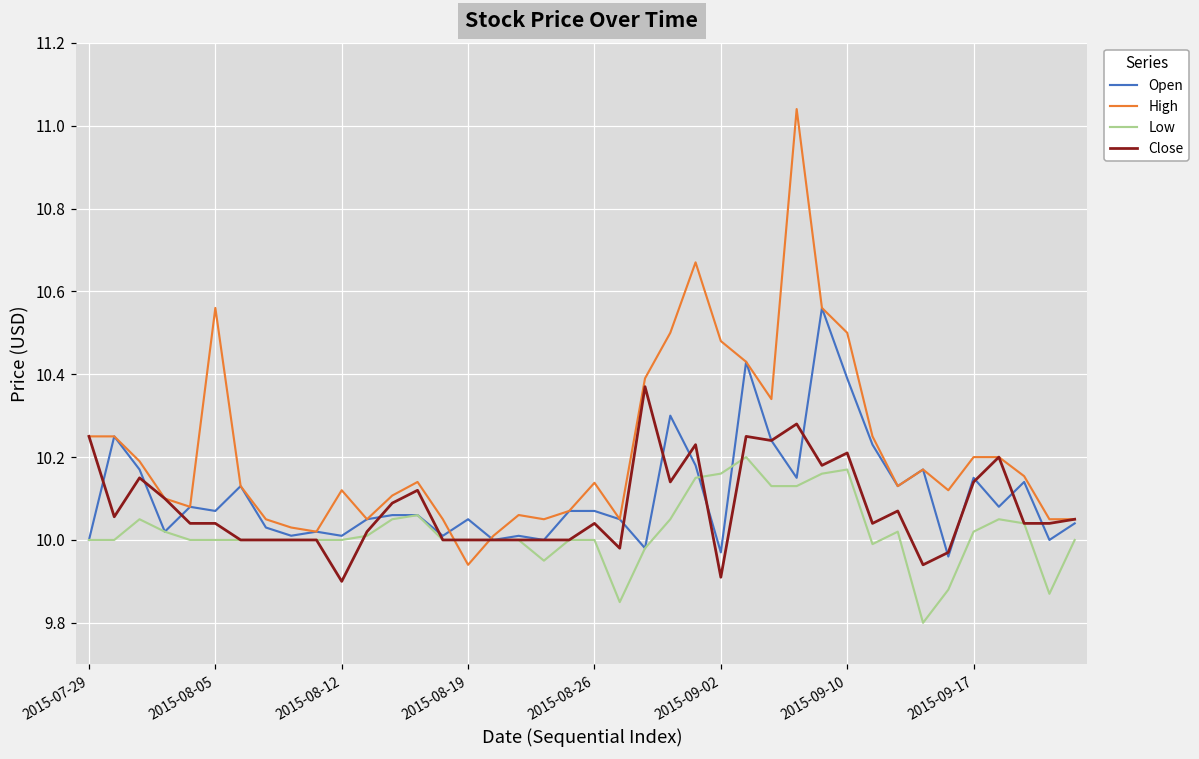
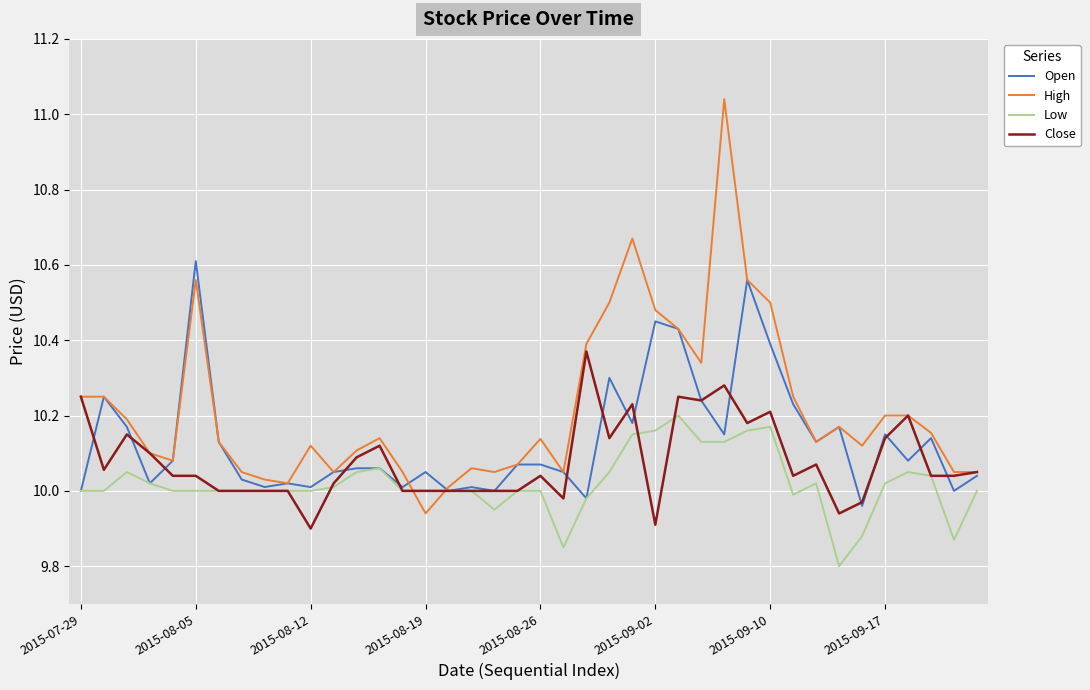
Open, 2015-08-05: 10.07 -> 10.61
Open, 2015-09-02: 9.97 -> 10.45
